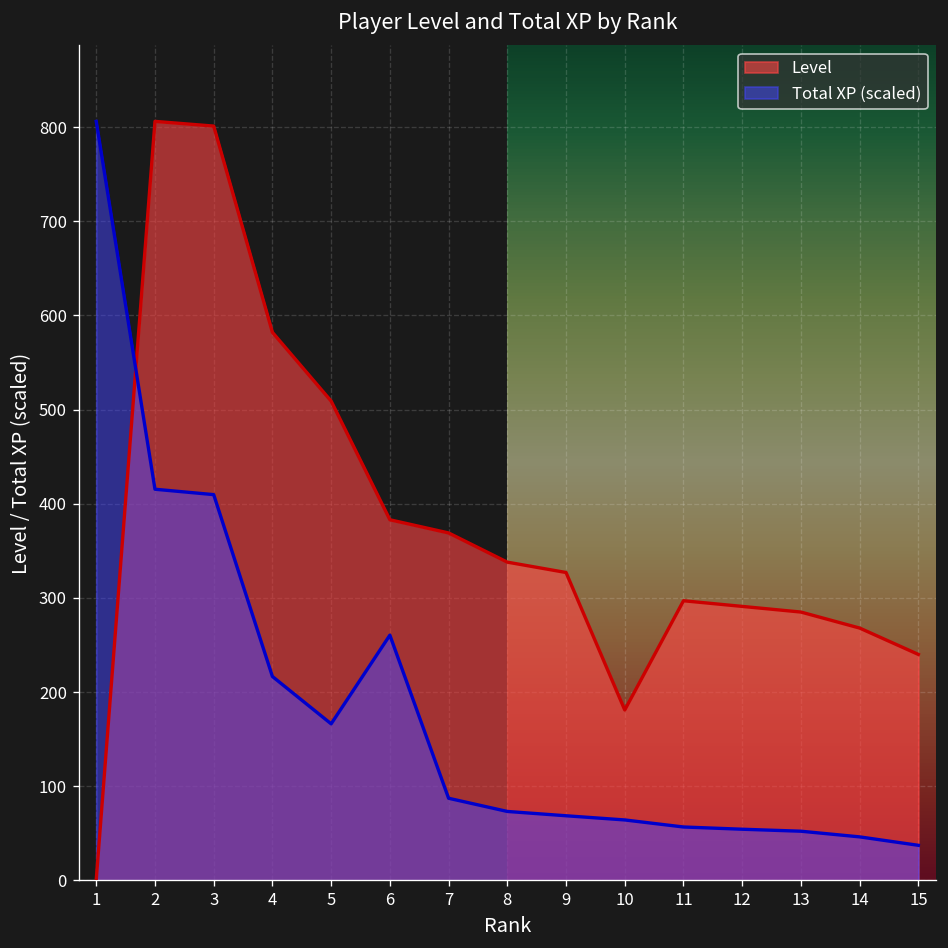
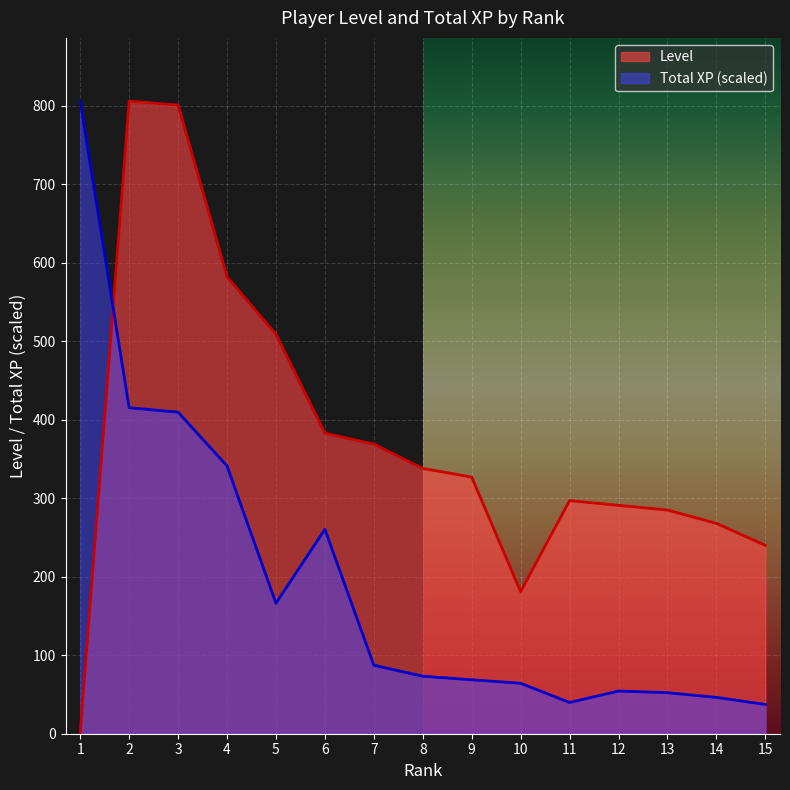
Total XP (scaled), 4: 220 -> 340
Total XP (scaled), 11: 60 -> 40
